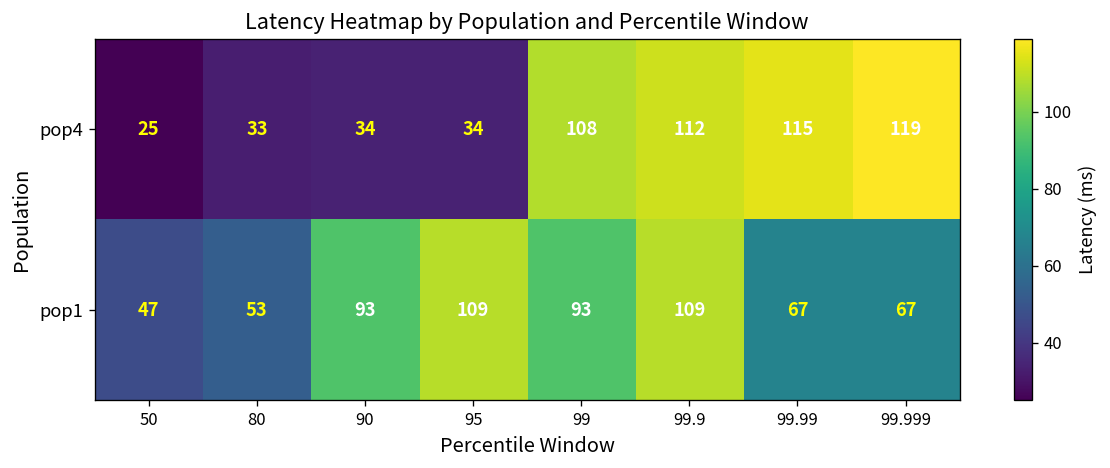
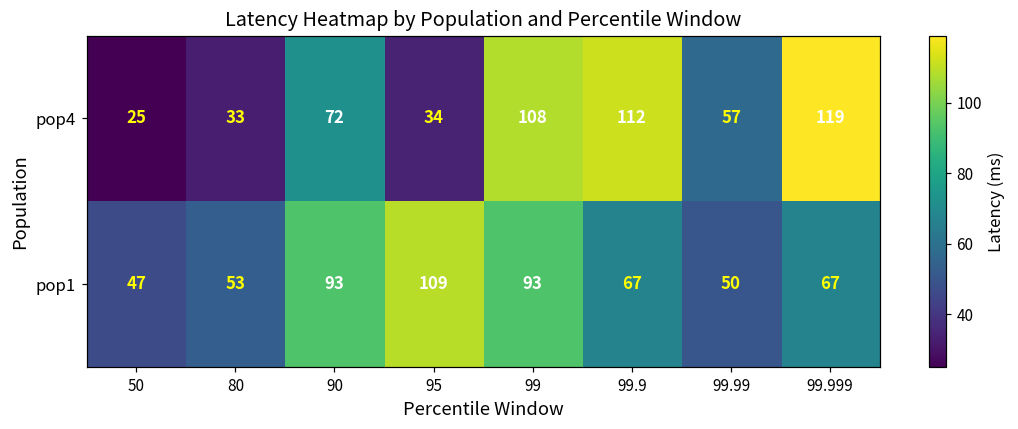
pop4, 90: 34 -> 72
pop4, 99.99: 115 -> 57
pop1, 99.9: 109 -> 67
pop1, 99.99: 67 -> 50
